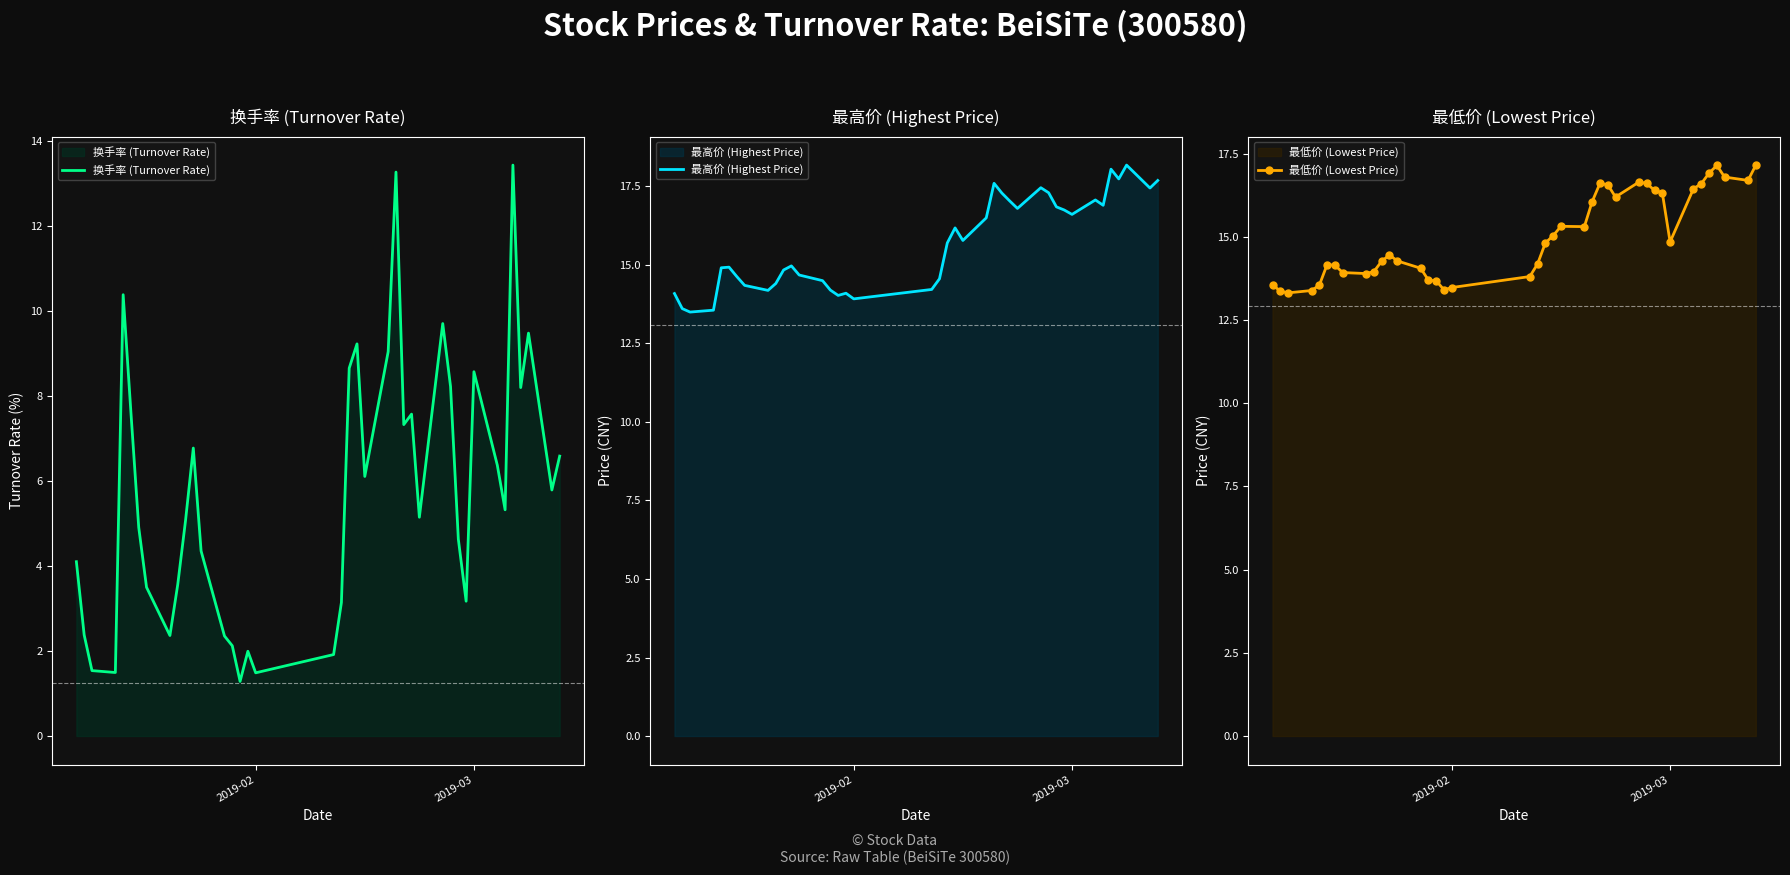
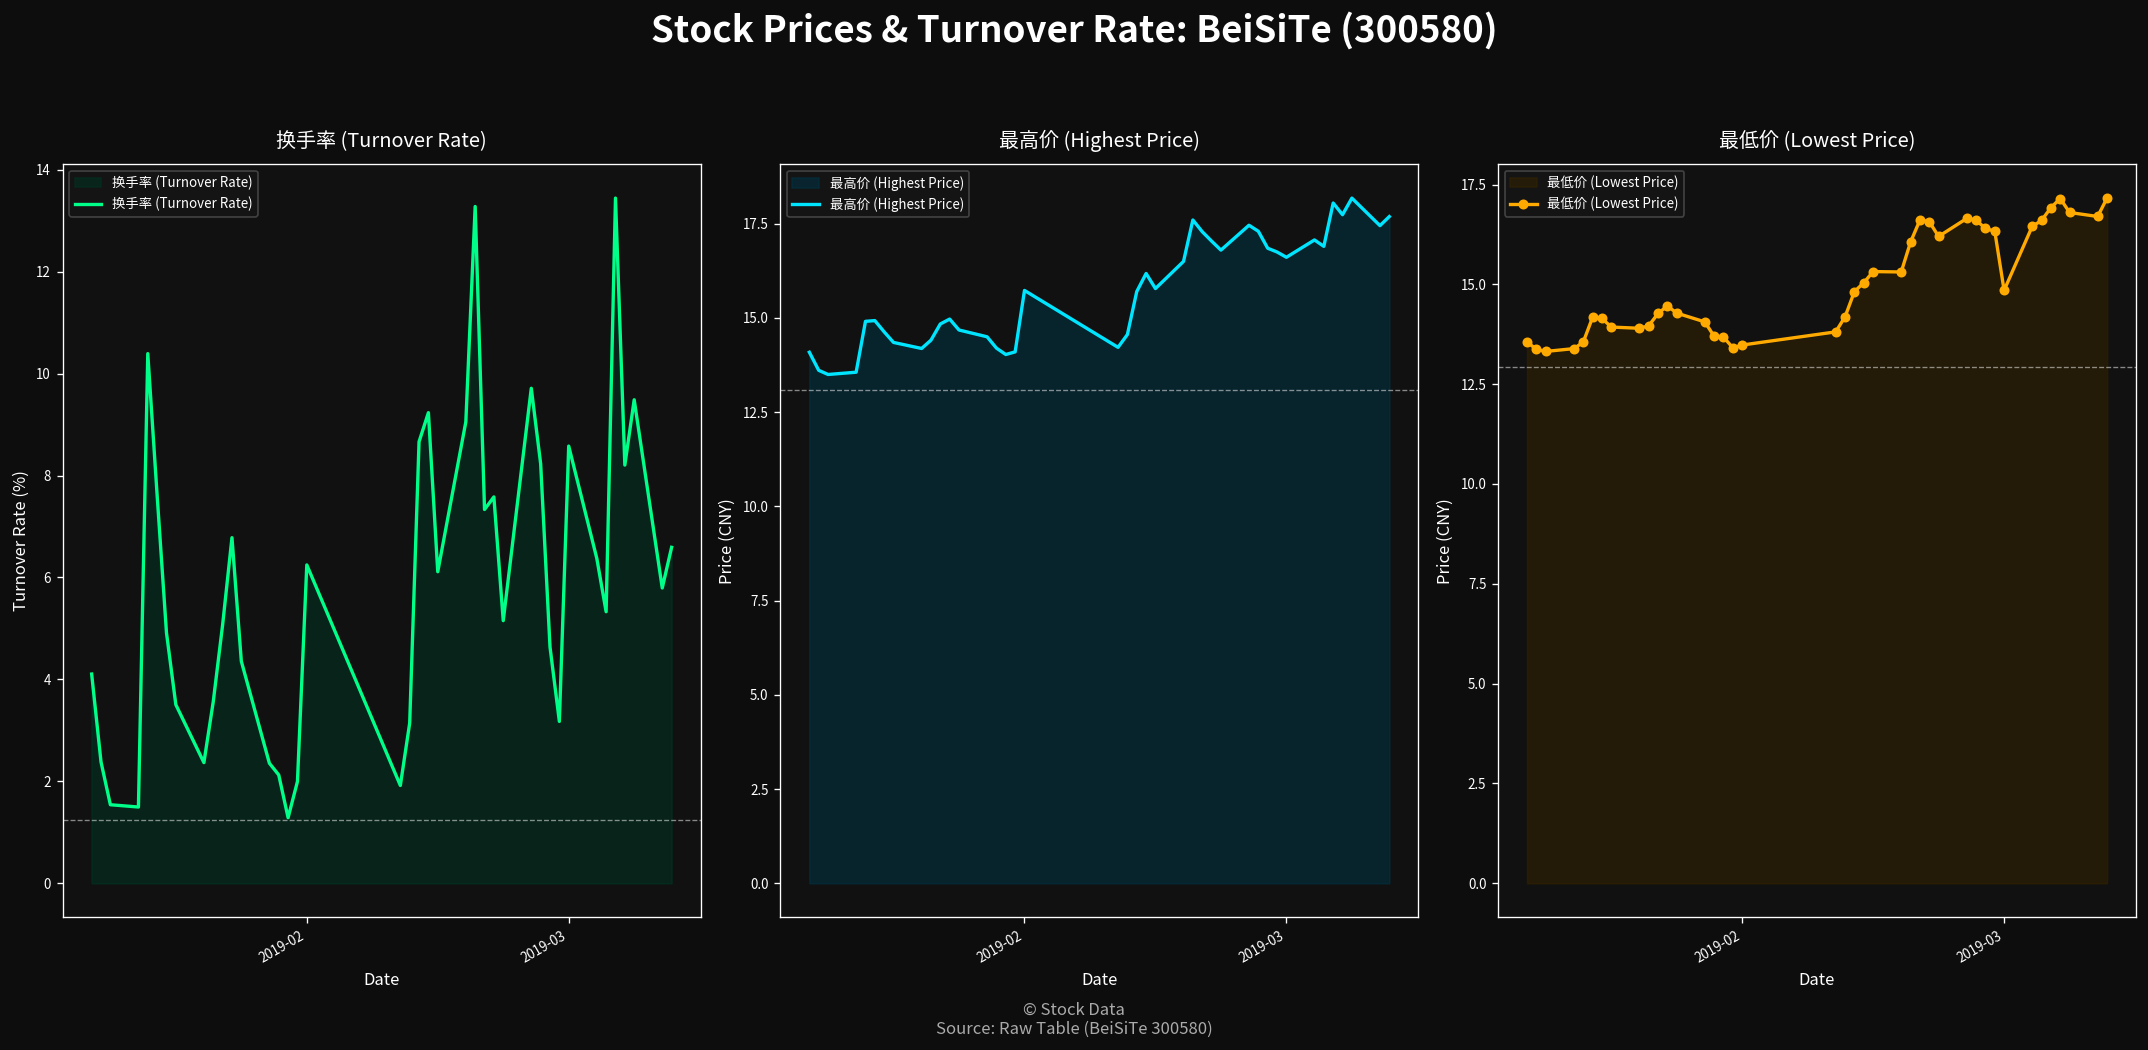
换手率 (Turnover Rate), 2019-02: 1.5 -> 6.2
最高价 (Highest Price), 2019-02: 13.9 -> 15.7
